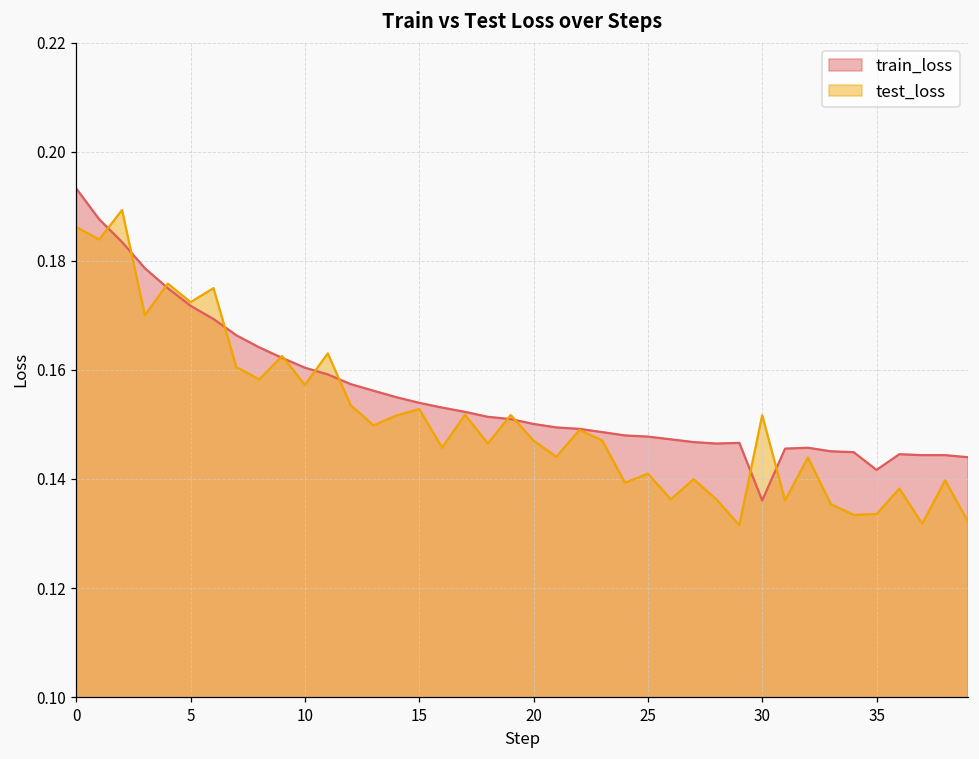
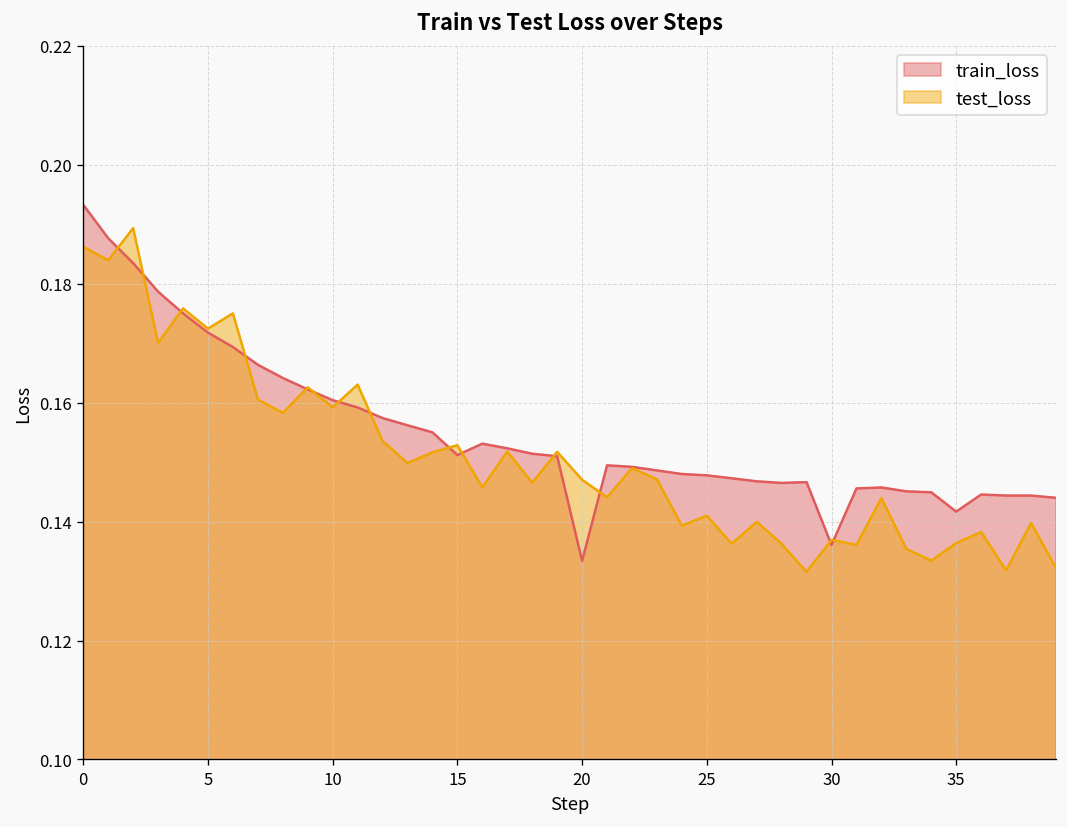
test_loss, 10: 0.157 -> 0.159
train_loss, 15: 0.154 -> 0.151
train_loss, 20: 0.150 -> 0.133
test_loss, 30: 0.152 -> 0.137
test_loss, 35: 0.134 -> 0.136
